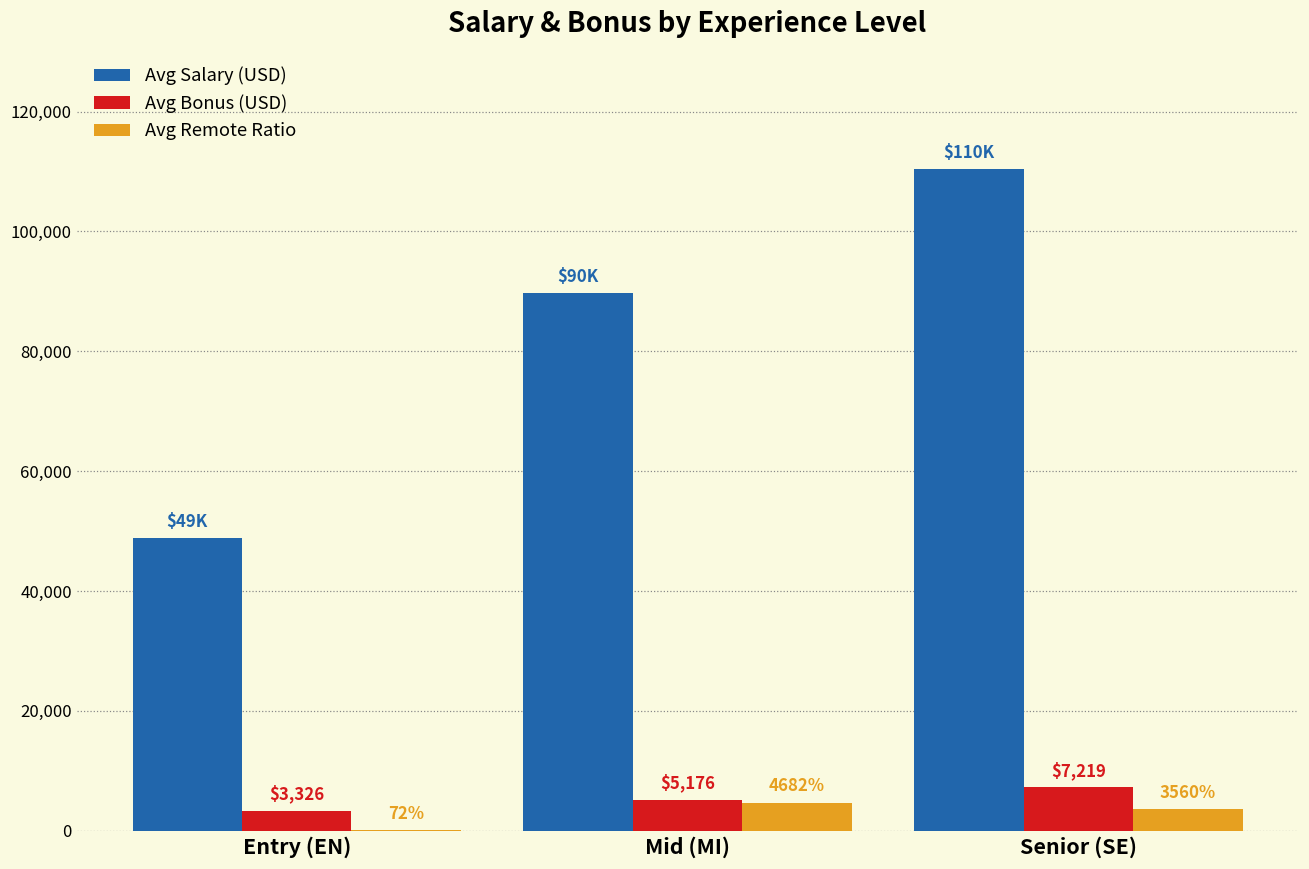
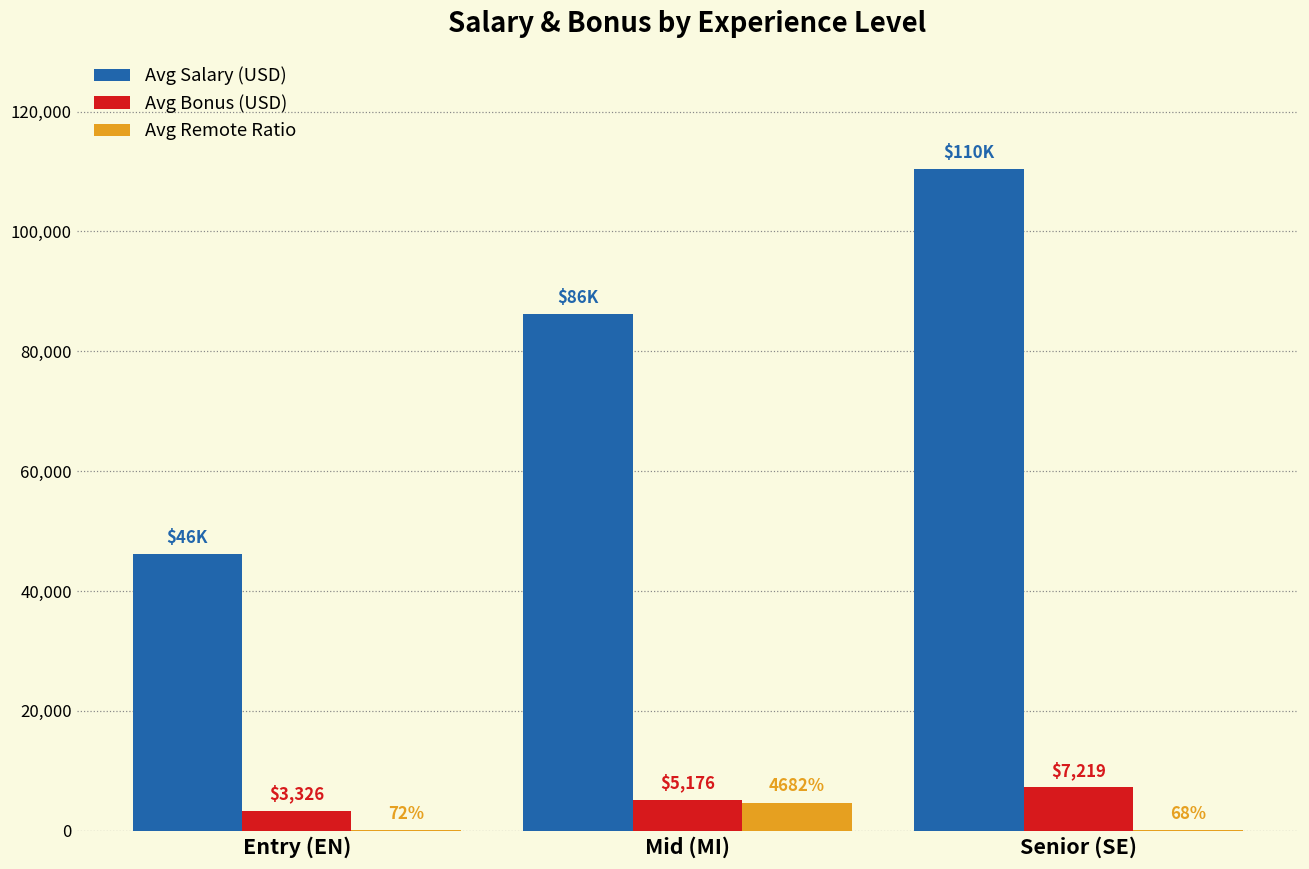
Avg Salary (USD), Entry (EN): $49K -> $46K
Avg Salary (USD), Mid (MI): $90K -> $86K
Avg Remote Ratio, Senior (SE): 3560% -> 68%
